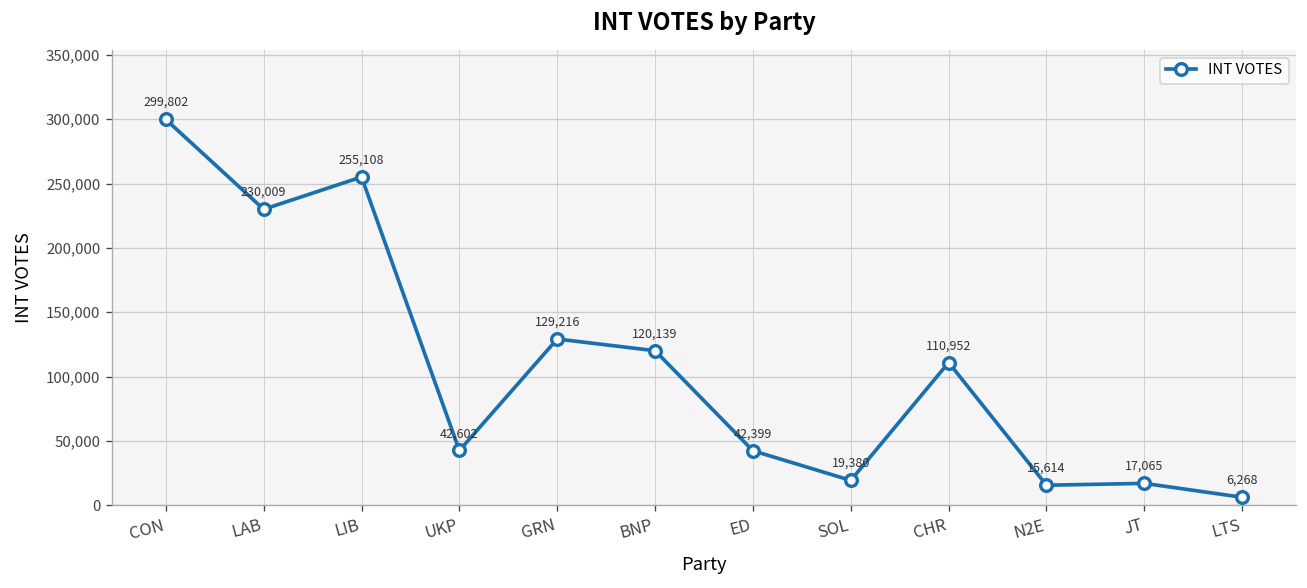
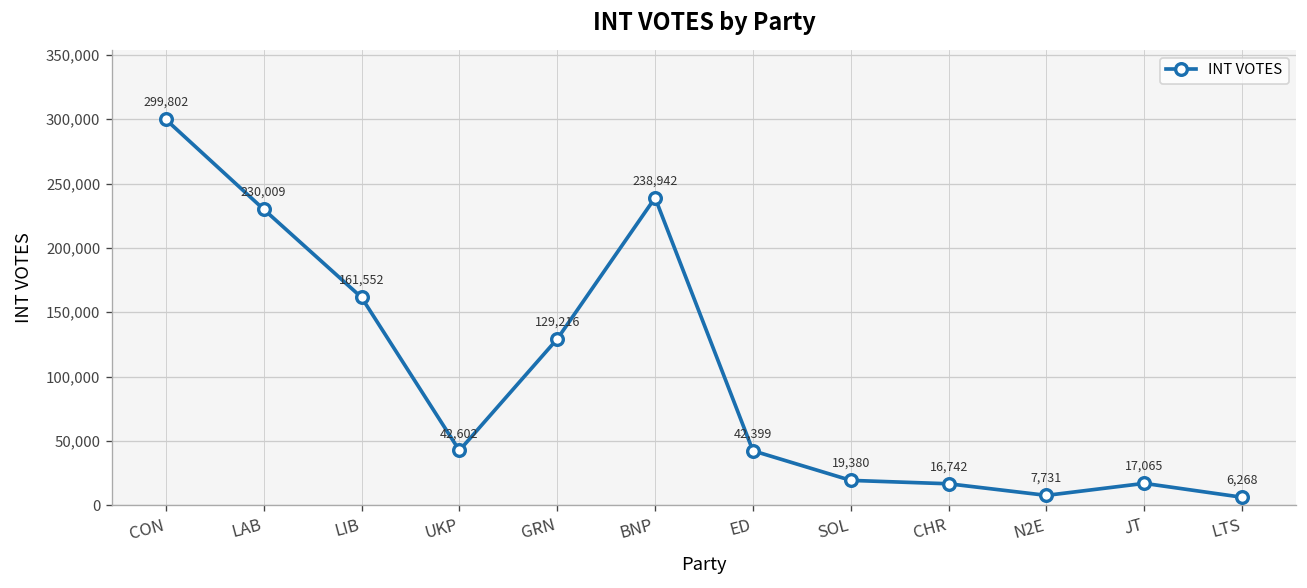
LIB: 255,108 -> 161,552
BNP: 120,139 -> 238,942
CHR: 110,952 -> 16,742
N2E: 15,614 -> 7,731
